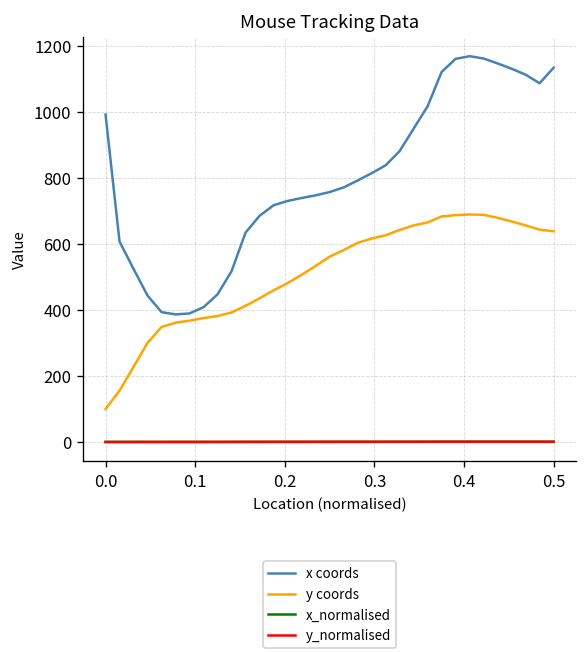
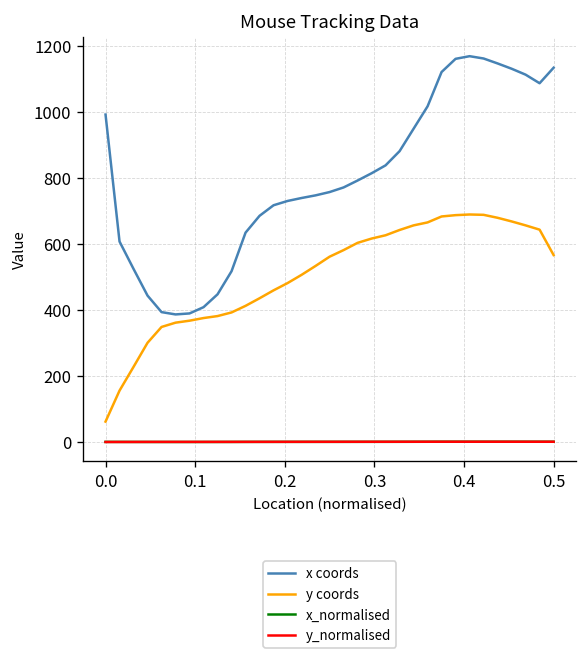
y coords, 0.0: 100 -> 60
y coords, 0.5: 640 -> 570
